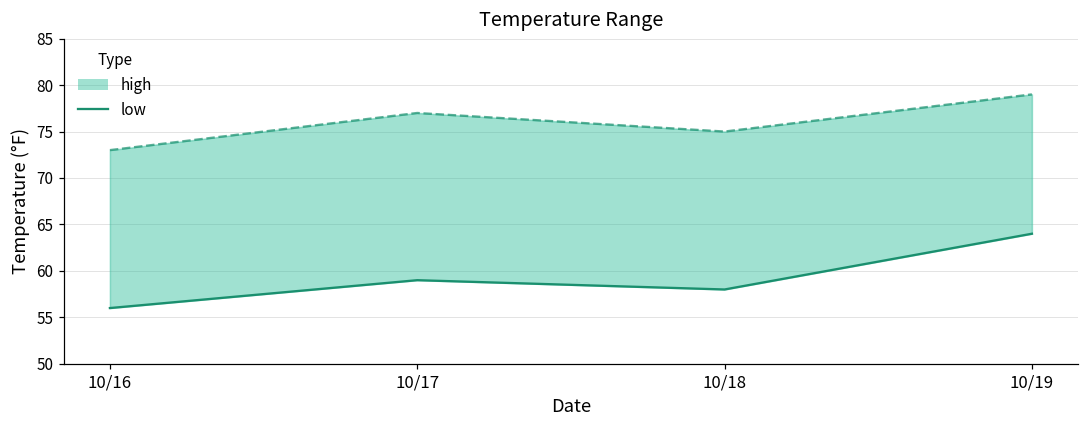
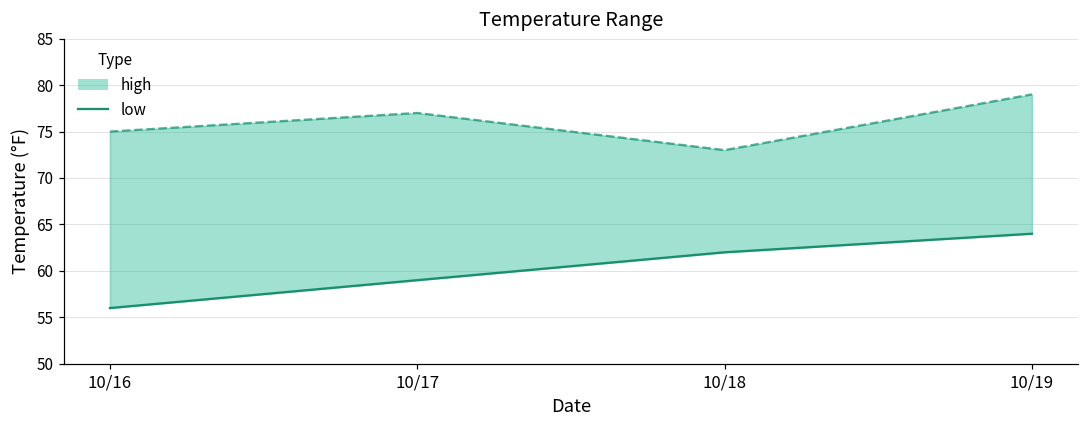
high, 10/16: 73 -> 75
low, 10/18: 58 -> 62
high, 10/18: 75 -> 73
